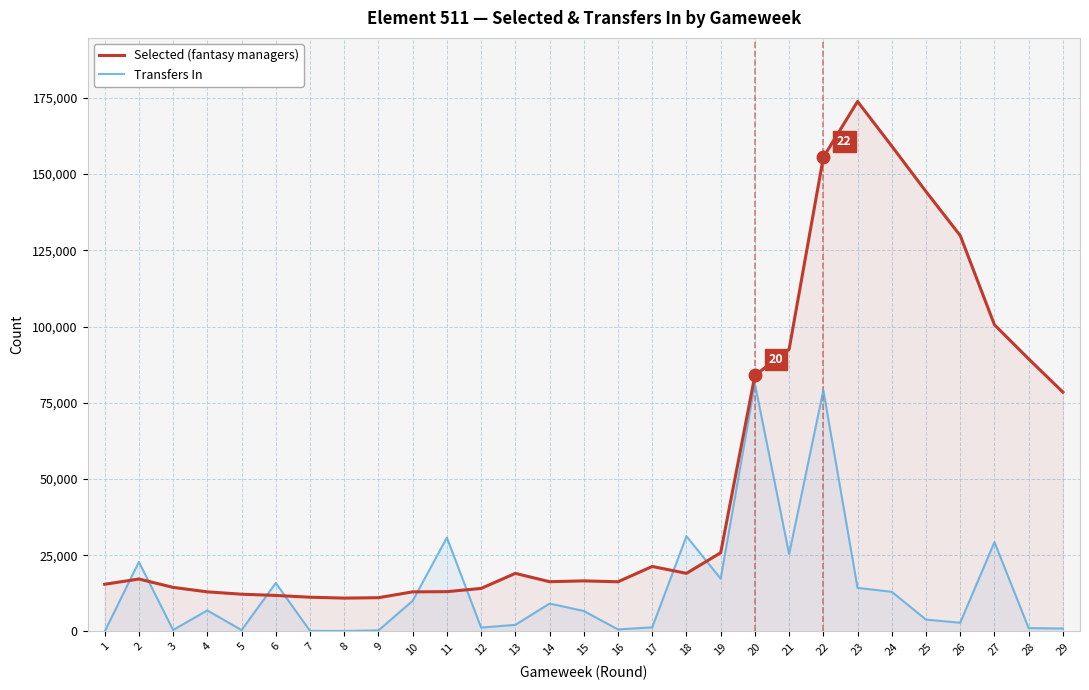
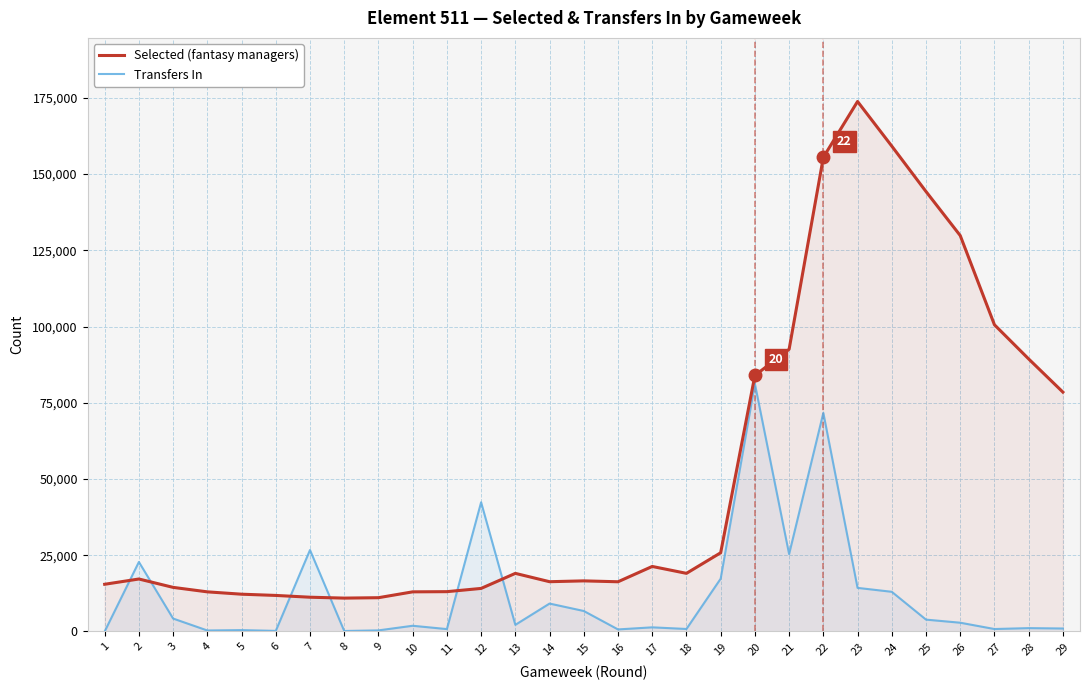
Transfers In, 3: 0 -> 4,000
Transfers In, 4: 7,000 -> 0
Transfers In, 6: 16,000 -> 0
Transfers In, 7: 0 -> 27,000
Transfers In, 10: 10,000 -> 2,000
Transfers In, 11: 31,000 -> 1,000
Transfers In, 12: 1,000 -> 42,000
Transfers In, 18: 31,000 -> 1,000
Transfers In, 22: 79,000 -> 72,000
Transfers In, 27: 29,000 -> 1,000
